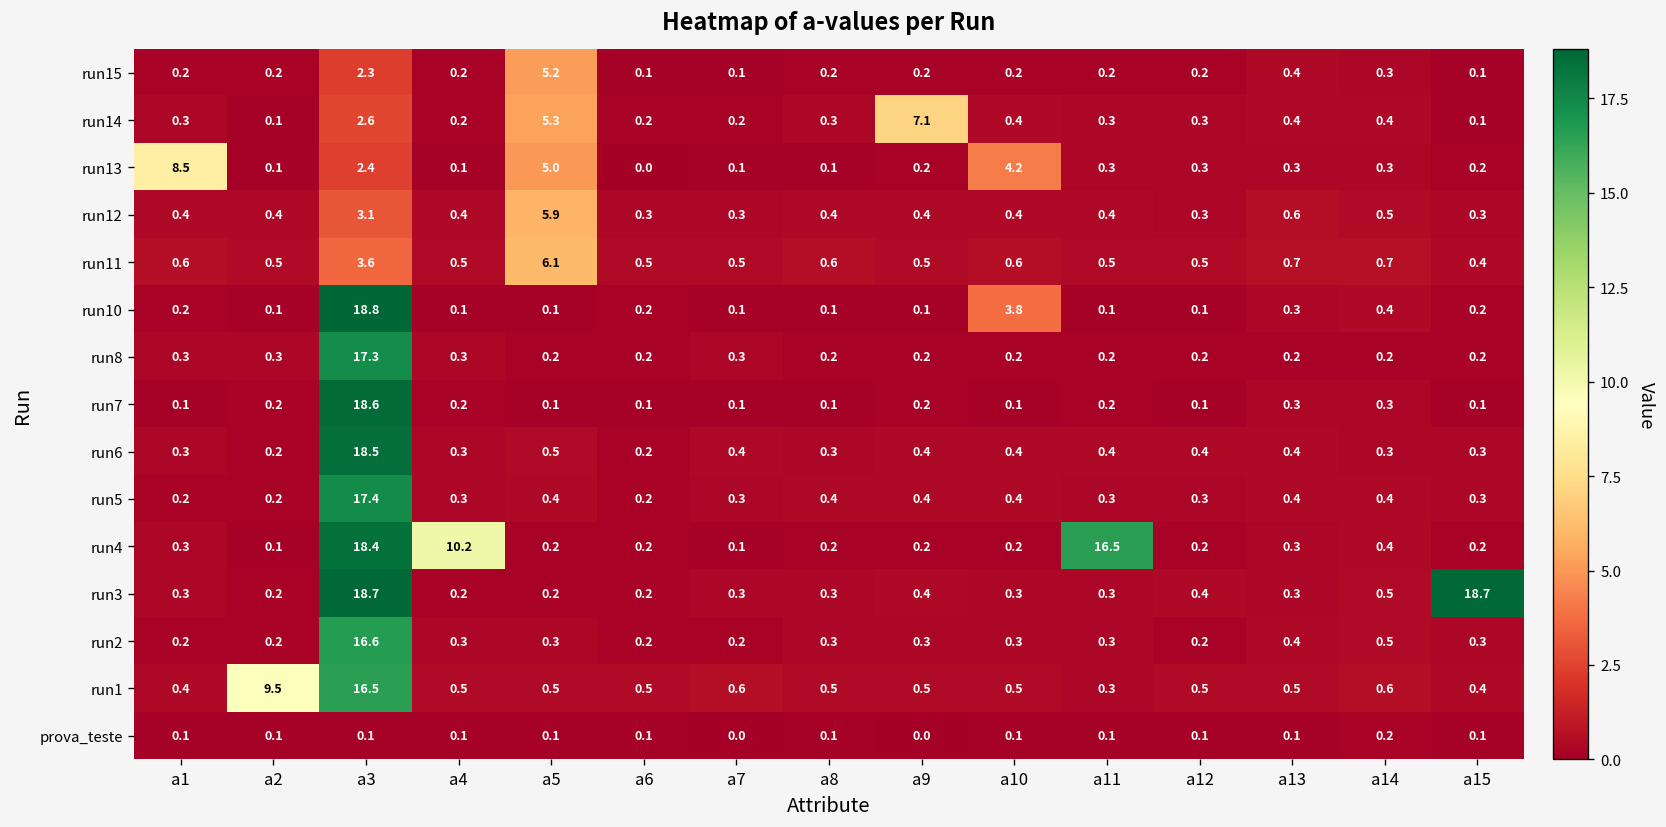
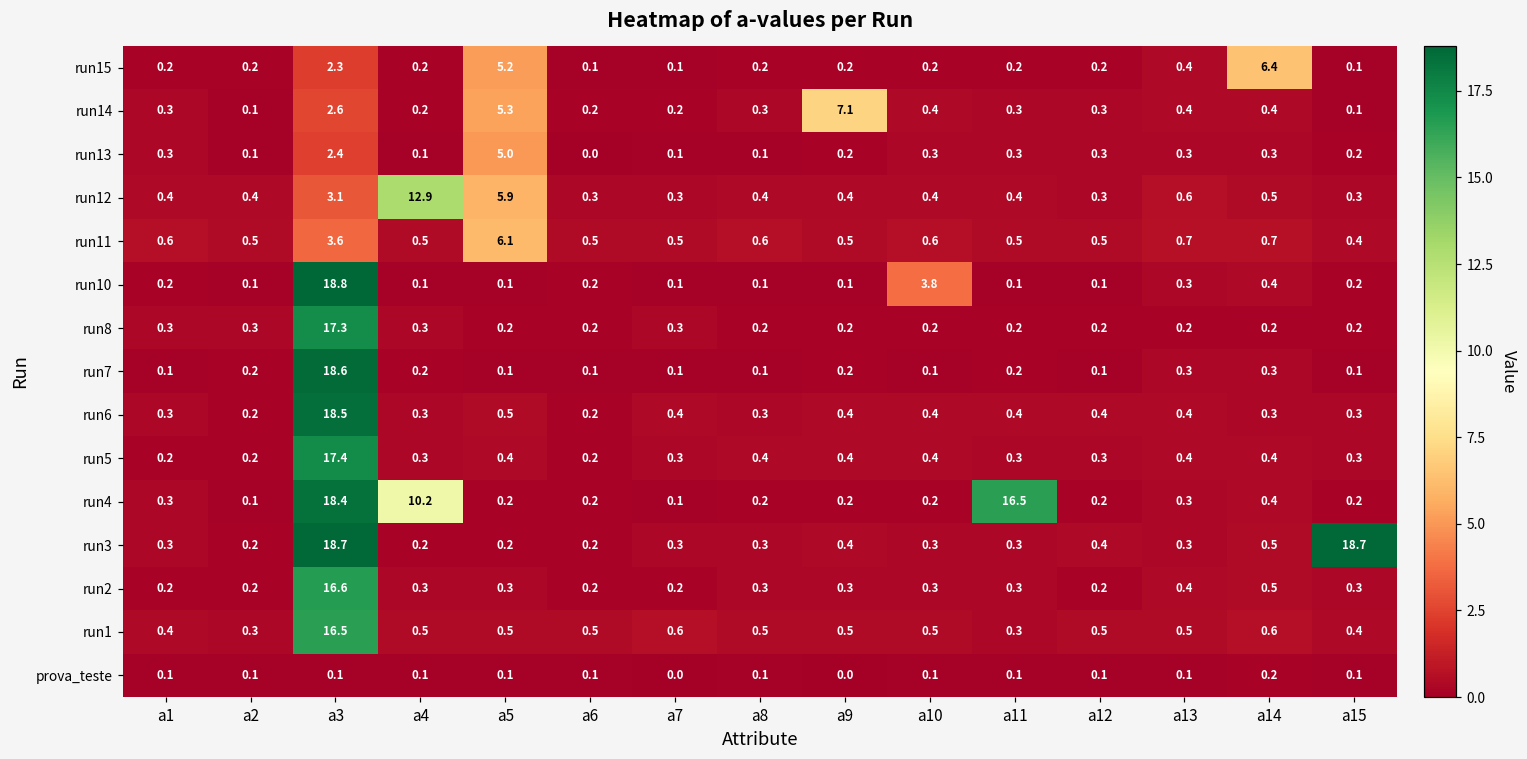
run15, a14: 0.3 -> 6.4
run13, a1: 8.5 -> 0.3
run13, a10: 4.2 -> 0.3
run12, a4: 0.4 -> 12.9
run1, a2: 9.5 -> 0.3
